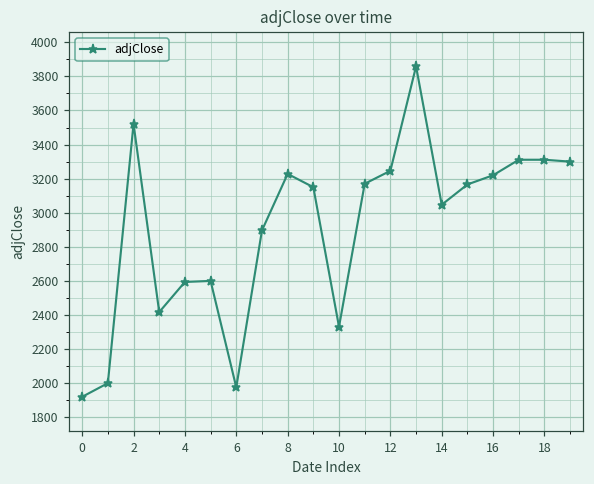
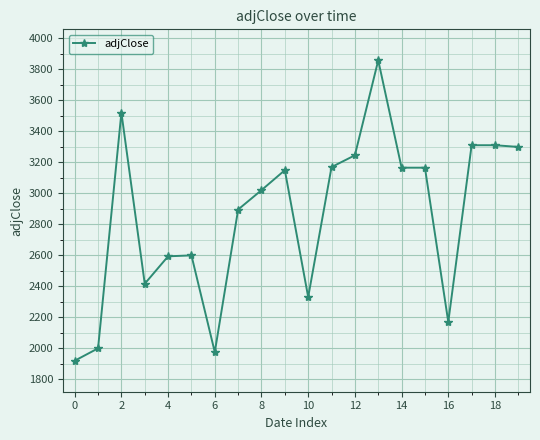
8: 3230 -> 3020
14: 3050 -> 3170
16: 3220 -> 2170
